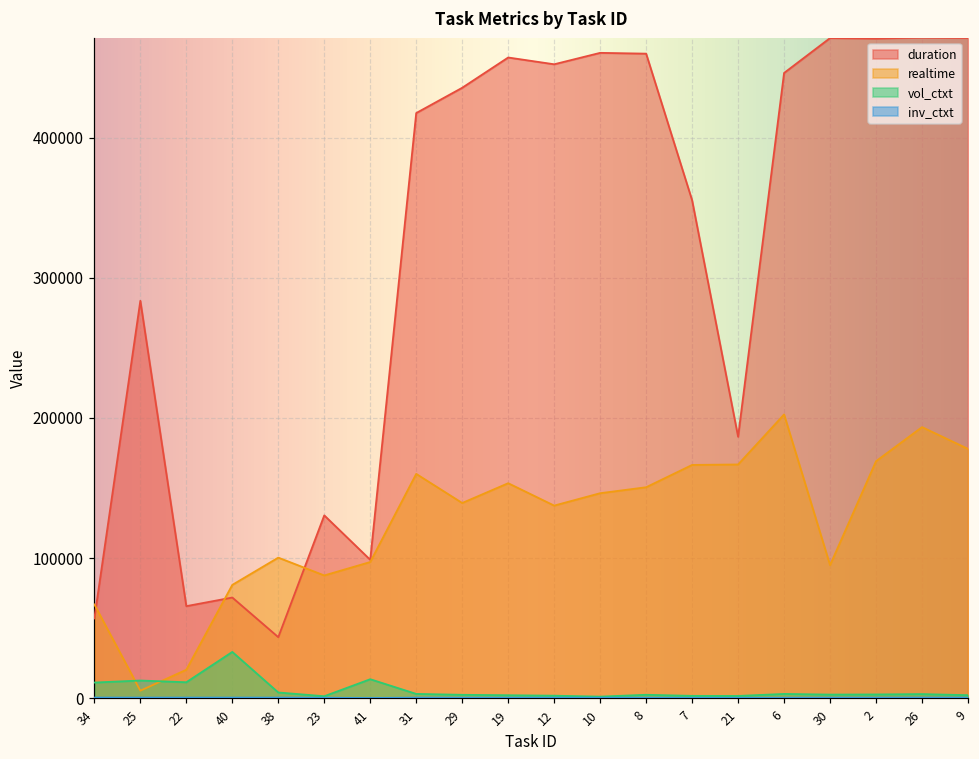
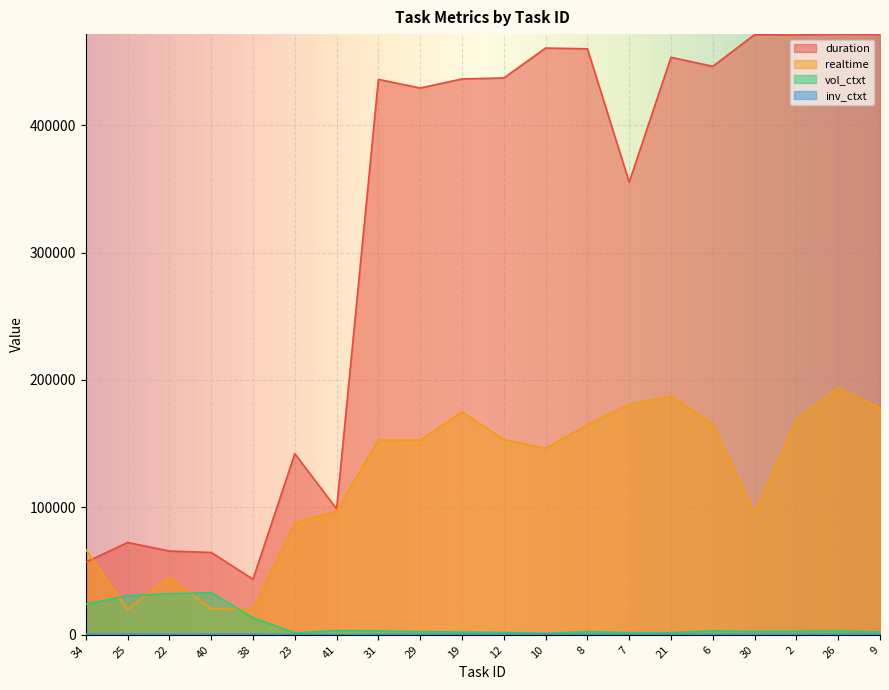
vol_ctxt, 34: 11000 -> 24000
duration, 25: 284000 -> 72000
realtime, 25: 5000 -> 20000
vol_ctxt, 25: 13000 -> 31000
realtime, 22: 20000 -> 45000
vol_ctxt, 22: 11000 -> 32000
duration, 40: 72000 -> 65000
realtime, 40: 81000 -> 20000
realtime, 38: 100000 -> 20000
vol_ctxt, 38: 4000 -> 13000
duration, 23: 131000 -> 142000
vol_ctxt, 41: 14000 -> 3000
duration, 31: 418000 -> 436000
realtime, 31: 160000 -> 153000
duration, 29: 436000 -> 429000
realtime, 29: 139000 -> 153000
duration, 19: 457000 -> 436000
realtime, 19: 153000 -> 175000
duration, 12: 452000 -> 437000
realtime, 12: 137000 -> 153000
realtime, 8: 151000 -> 165000
realtime, 7: 166000 -> 181000
duration, 21: 187000 -> 453000
realtime, 21: 167000 -> 187000
realtime, 6: 202000 -> 165000
